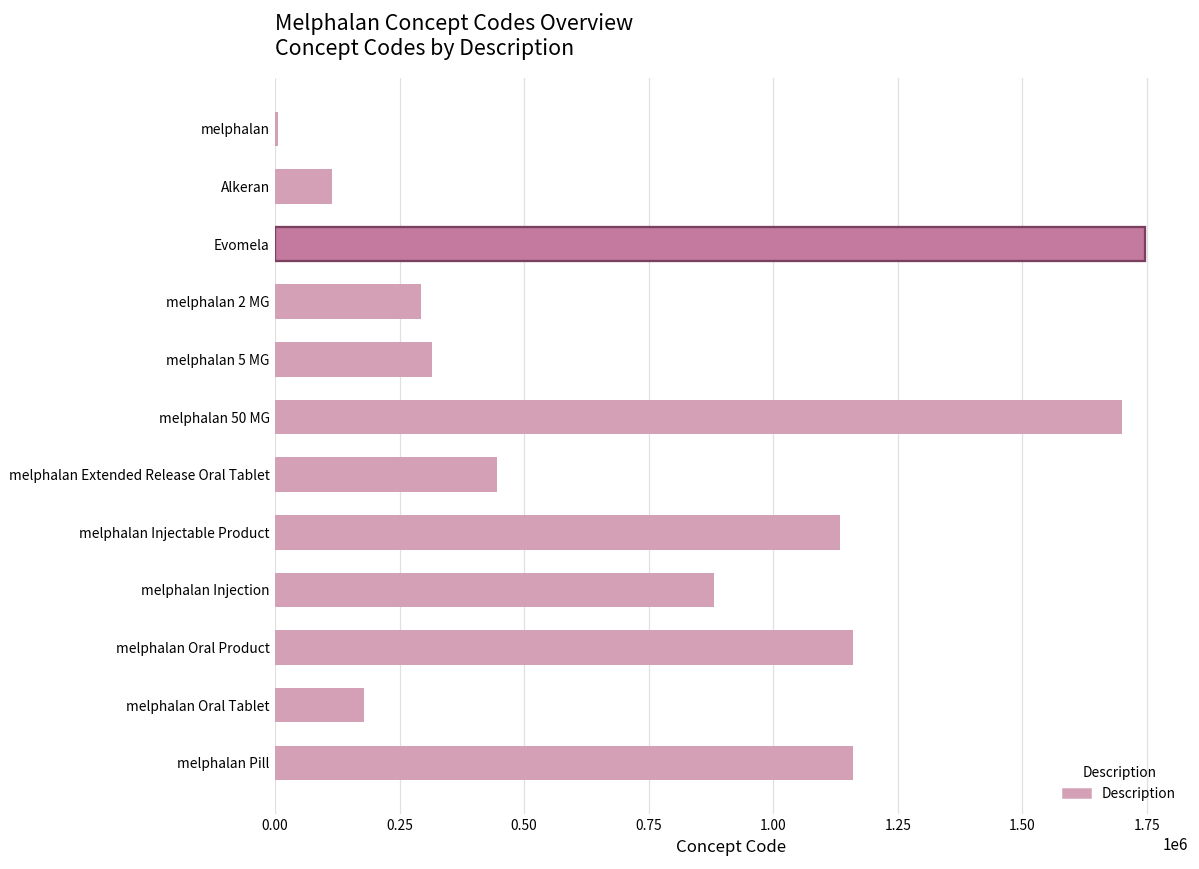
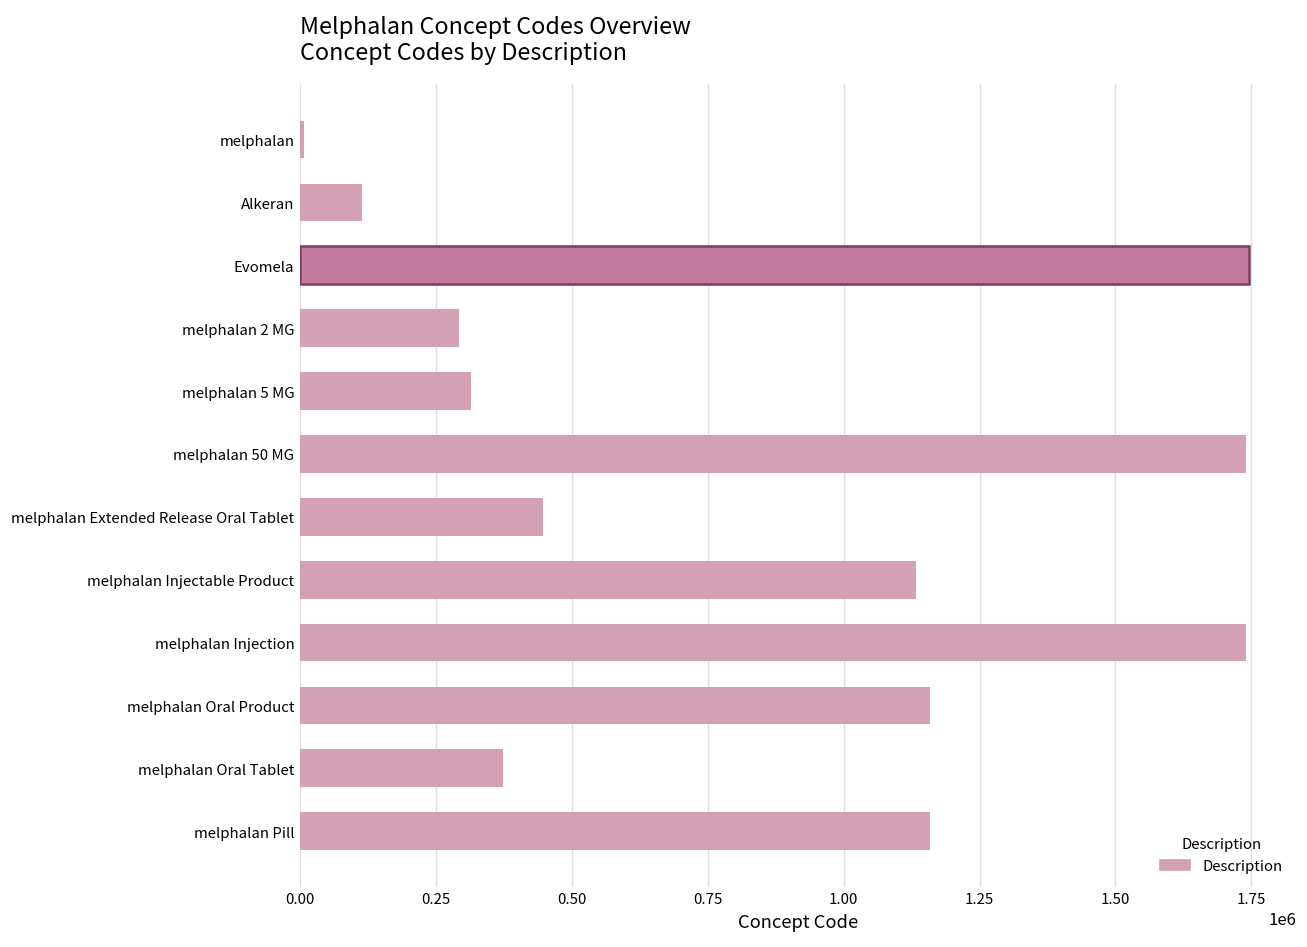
melphalan 50 MG: 1700000 -> 1740000
melphalan Injection: 880000 -> 1740000
melphalan Oral Tablet: 180000 -> 370000
